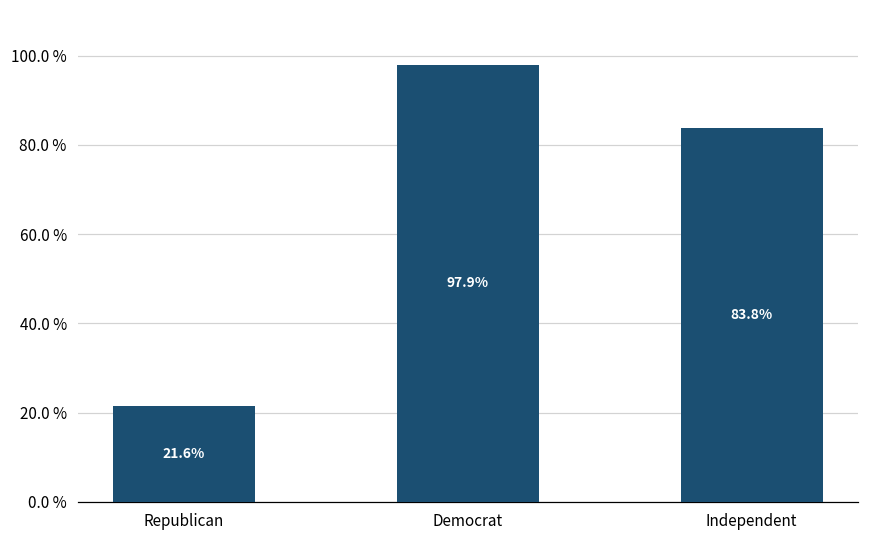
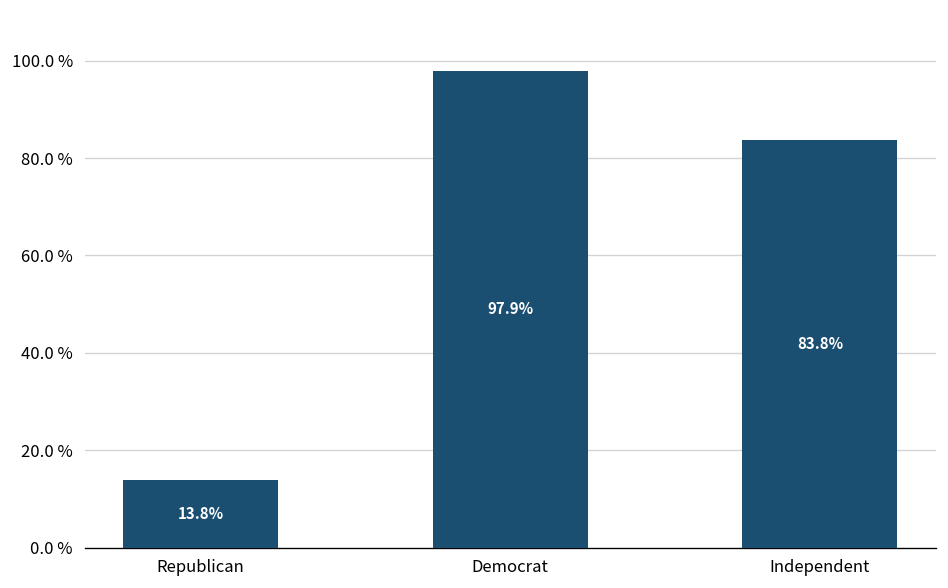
Republican: 21.6% -> 13.8%
